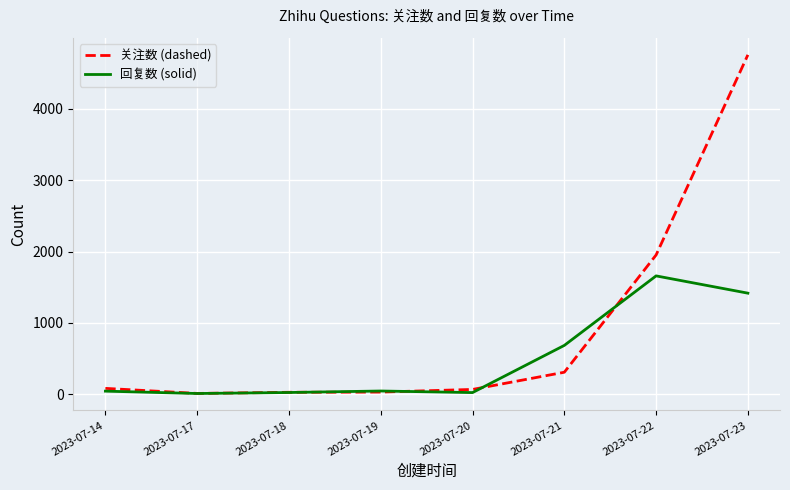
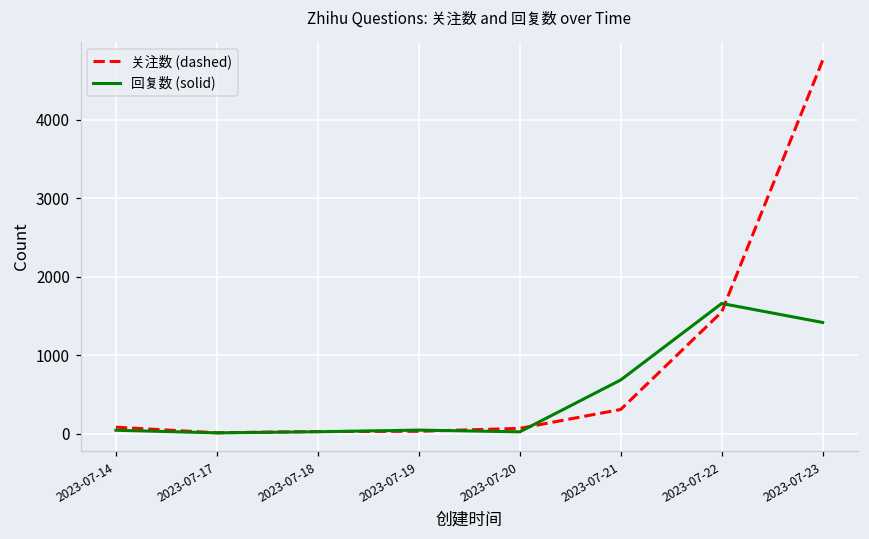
关注数 (dashed), 2023-07-22: 2000 -> 1600
